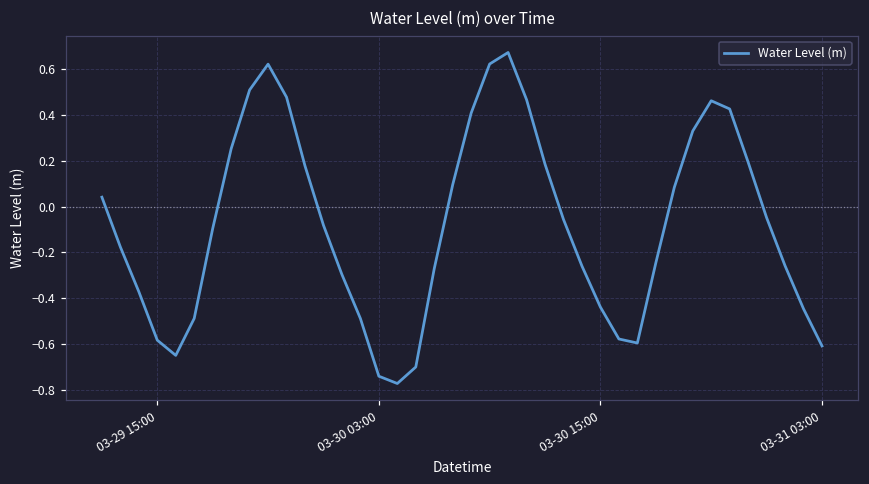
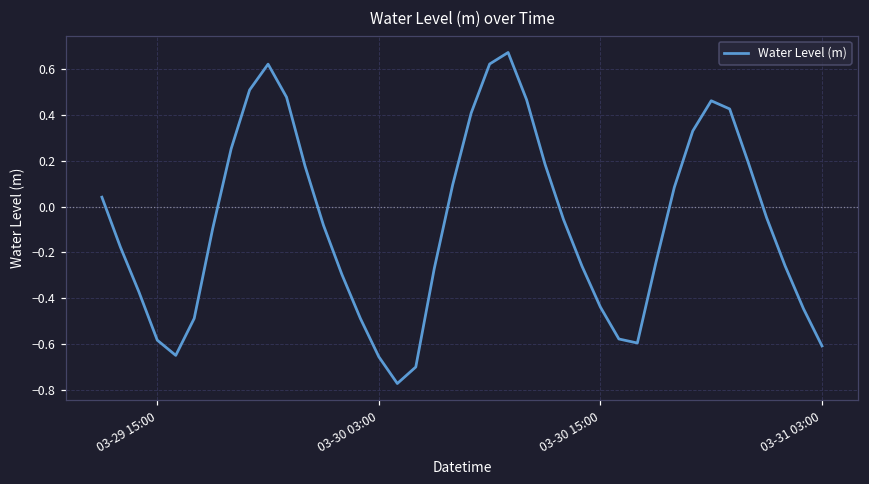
03-30 03:00: -0.74 -> -0.66
